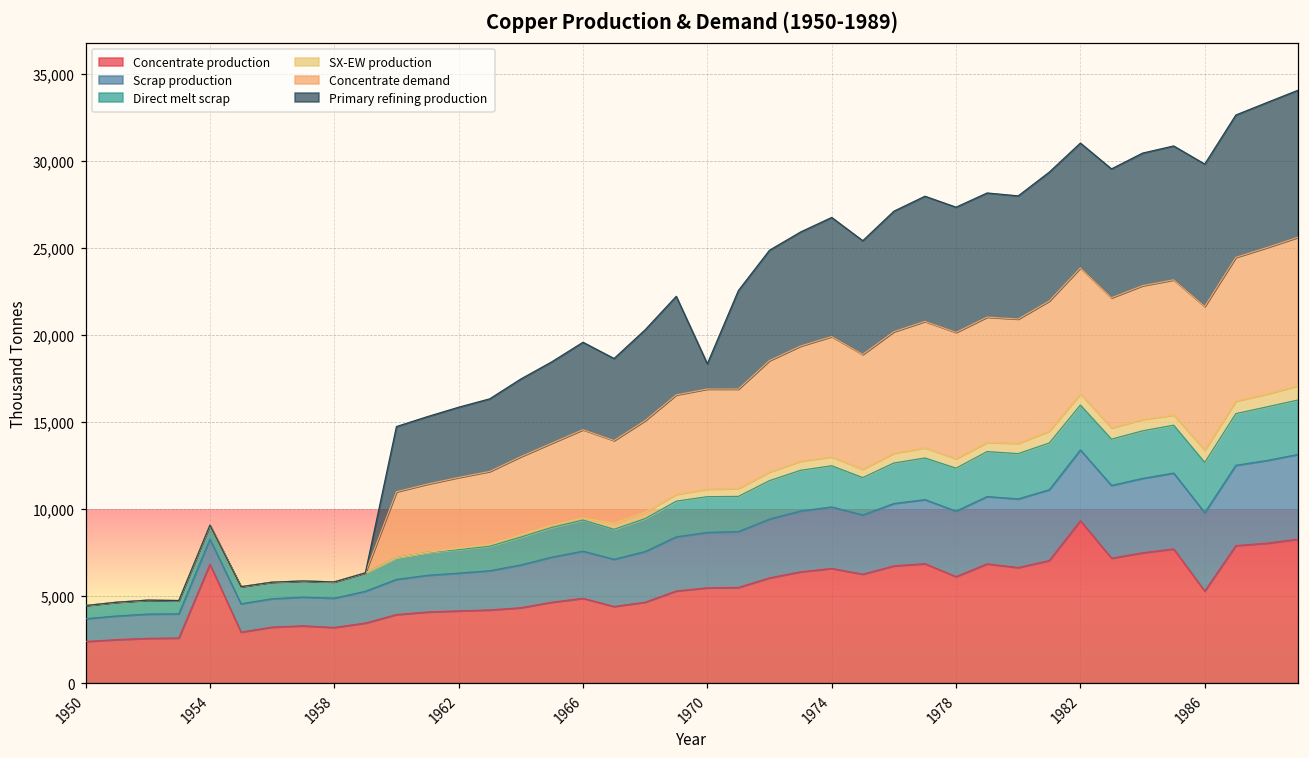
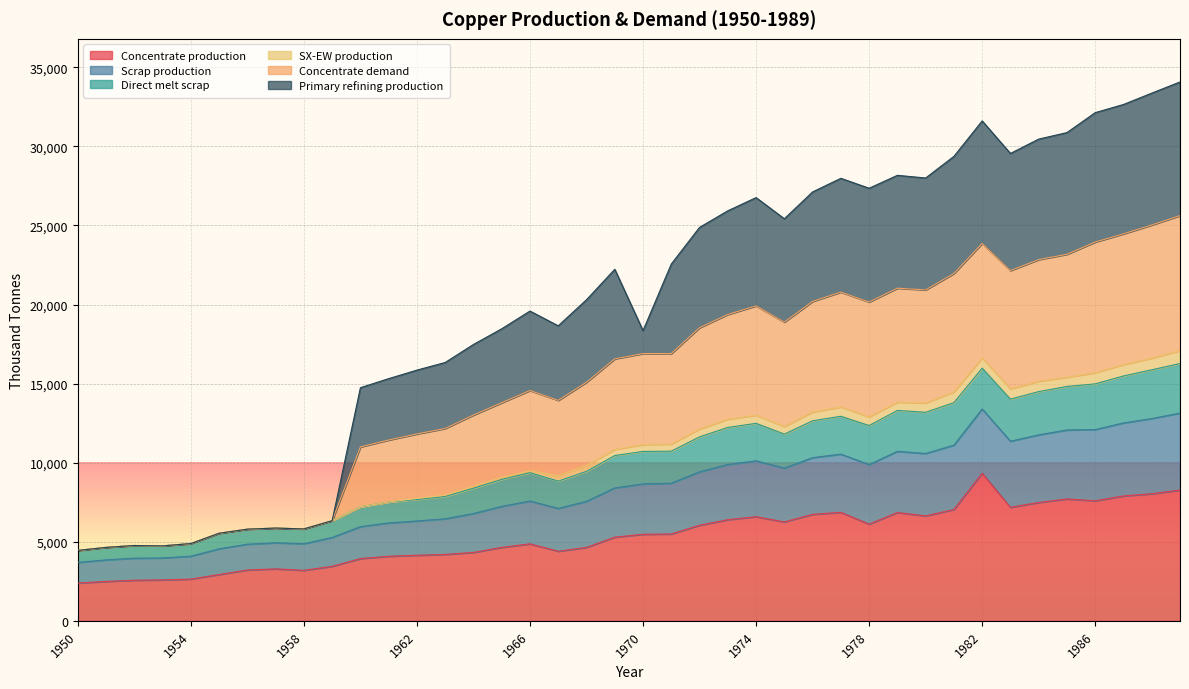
Concentrate production, 1954: 6,800 -> 2,600
Primary refining production, 1982: 7,200 -> 7,700
Concentrate production, 1986: 5,300 -> 7,600
